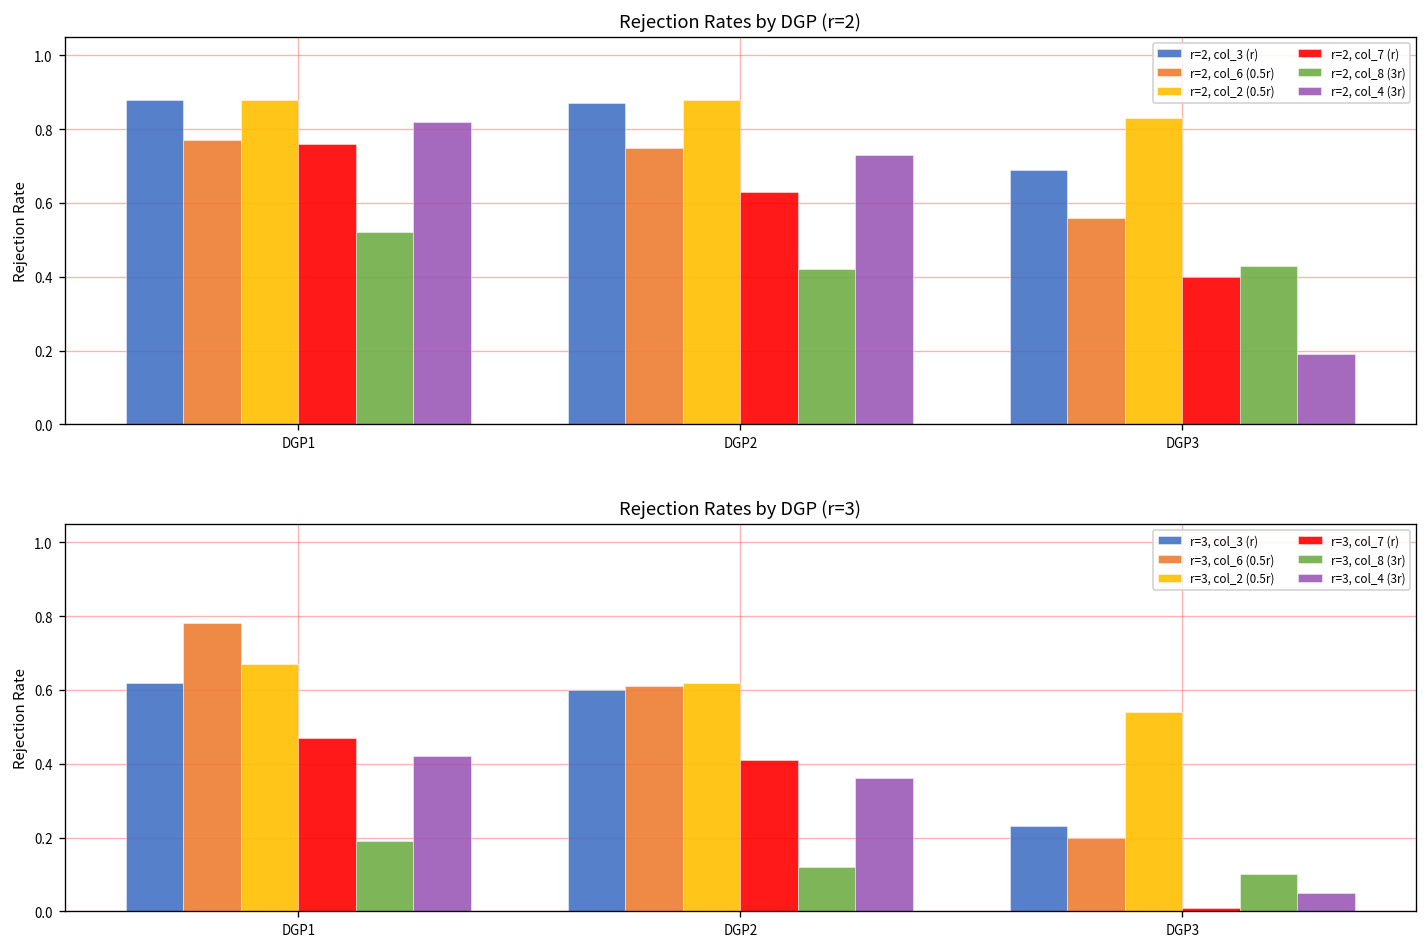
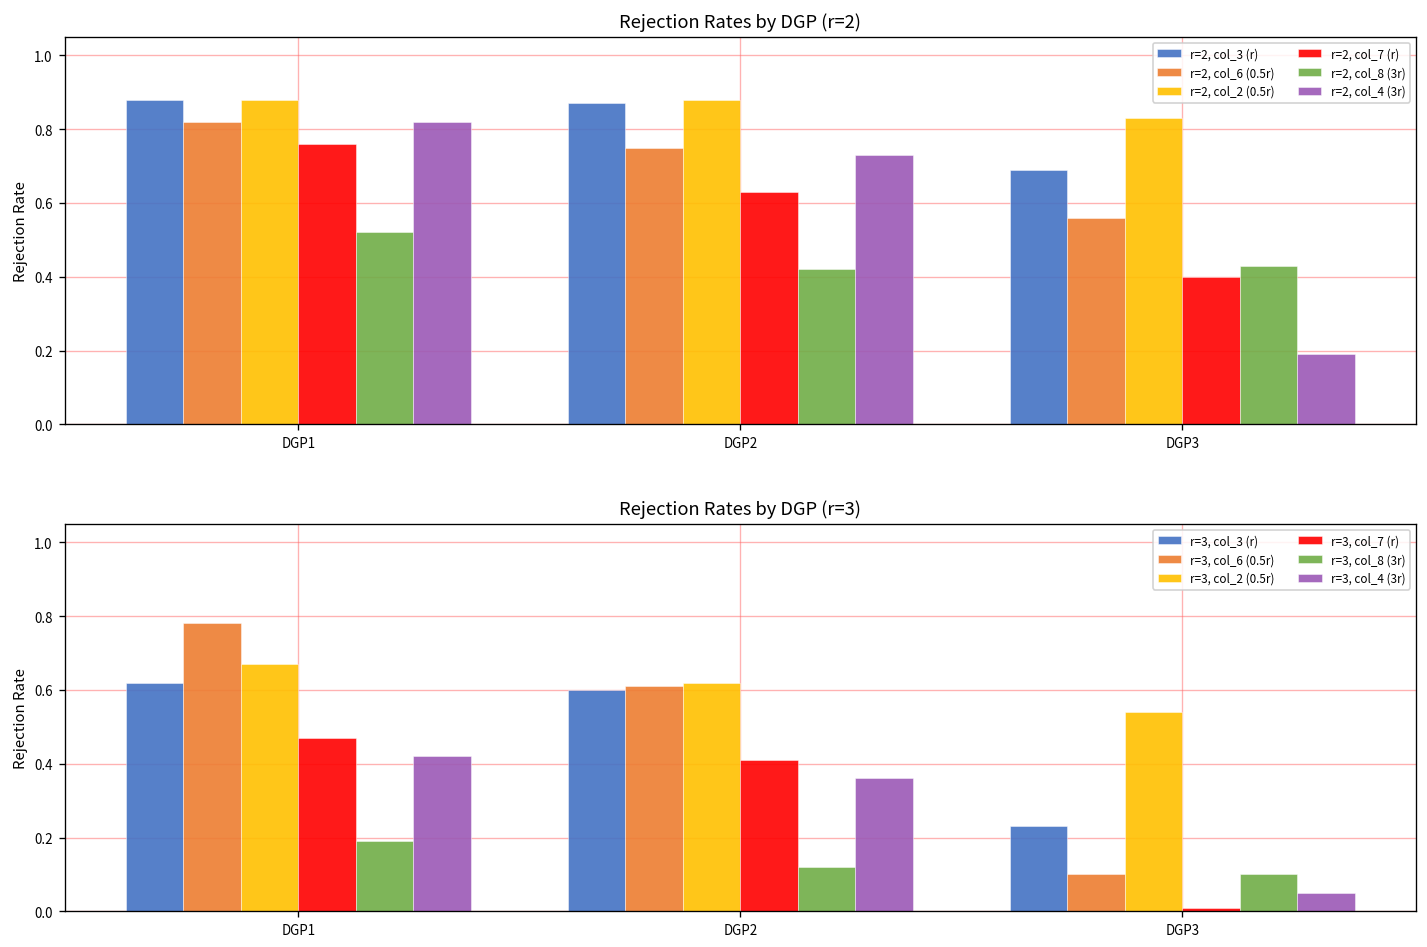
Rejection Rates by DGP (r=2), r=2, col_6 (0.5r), DGP1: 0.77 -> 0.82
Rejection Rates by DGP (r=3), r=3, col_6 (0.5r), DGP3: 0.2 -> 0.1
